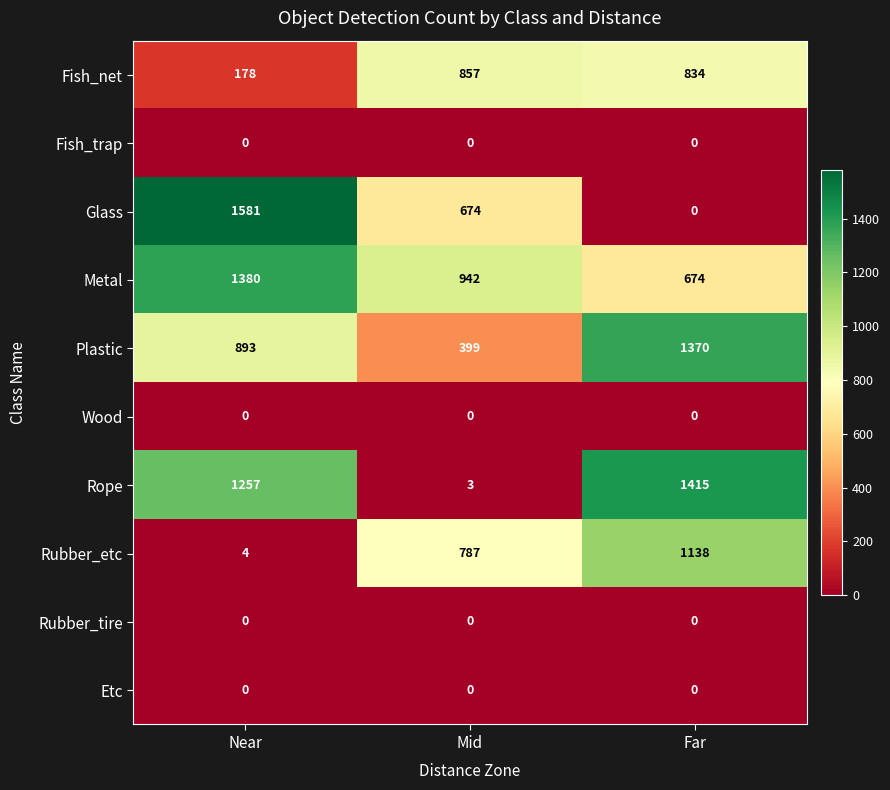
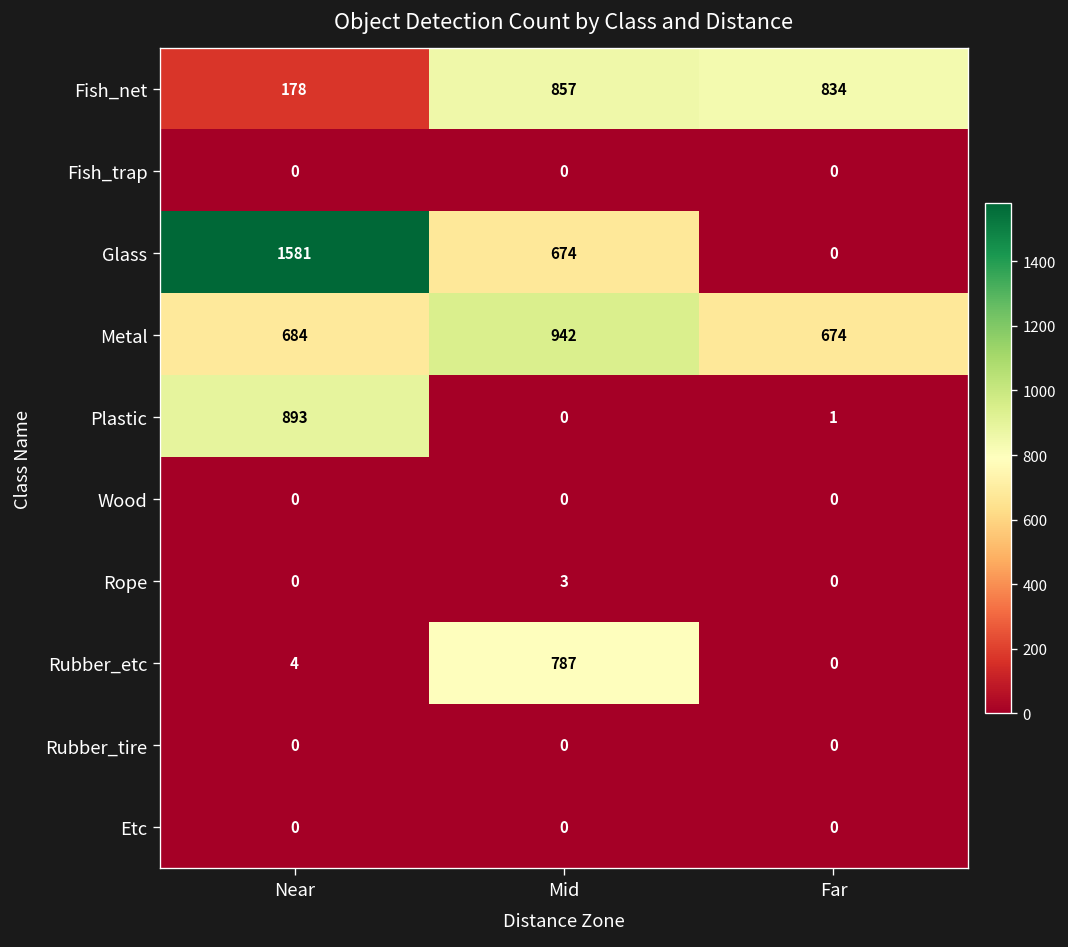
Metal, Near: 1380 -> 684
Plastic, Mid: 399 -> 0
Plastic, Far: 1370 -> 1
Rope, Near: 1257 -> 0
Rope, Far: 1415 -> 0
Rubber_etc, Far: 1138 -> 0
